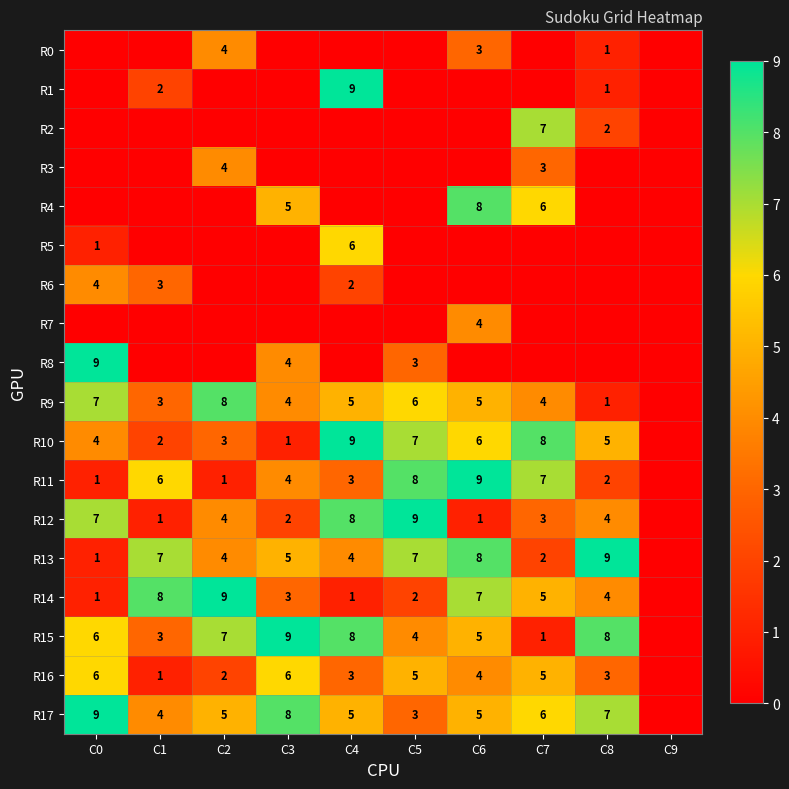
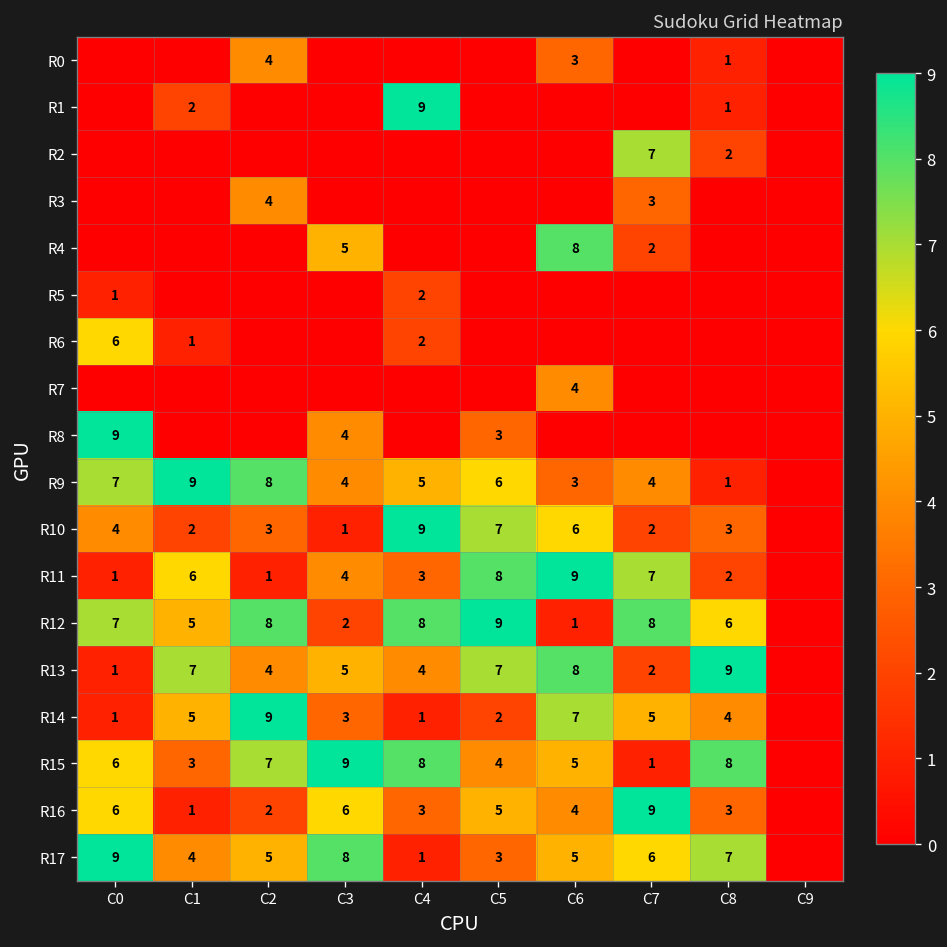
R4, C7: 6 -> 2
R5, C4: 6 -> 2
R6, C0: 4 -> 6
R6, C1: 3 -> 1
R9, C1: 3 -> 9
R9, C6: 5 -> 3
R10, C7: 8 -> 2
R10, C8: 5 -> 3
R12, C1: 1 -> 5
R12, C2: 4 -> 8
R12, C7: 3 -> 8
R12, C8: 4 -> 6
R14, C1: 8 -> 5
R16, C7: 5 -> 9
R17, C4: 5 -> 1
